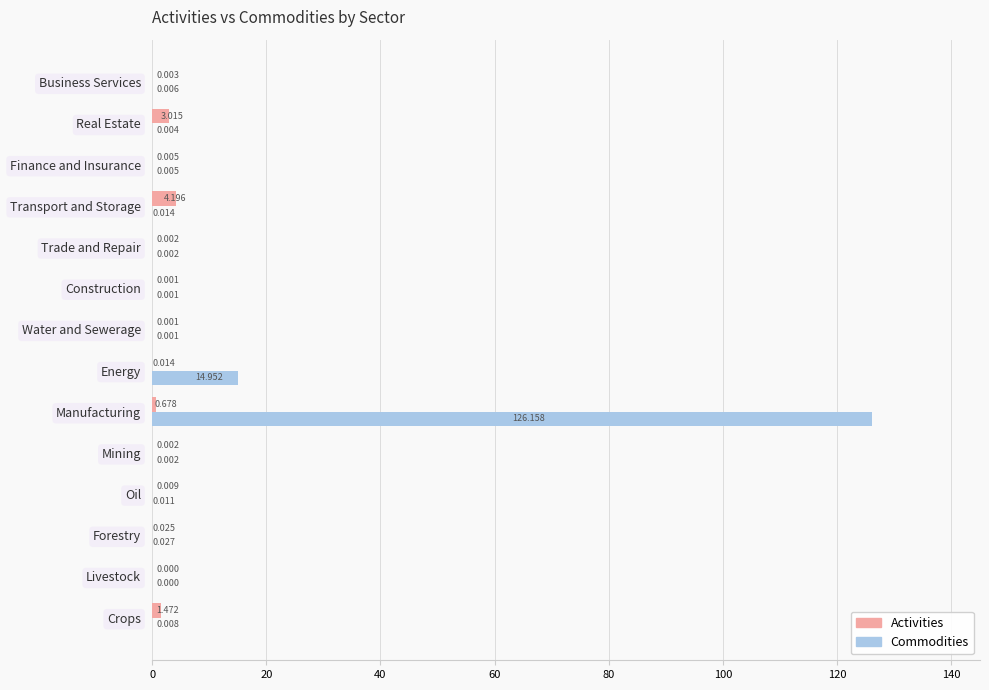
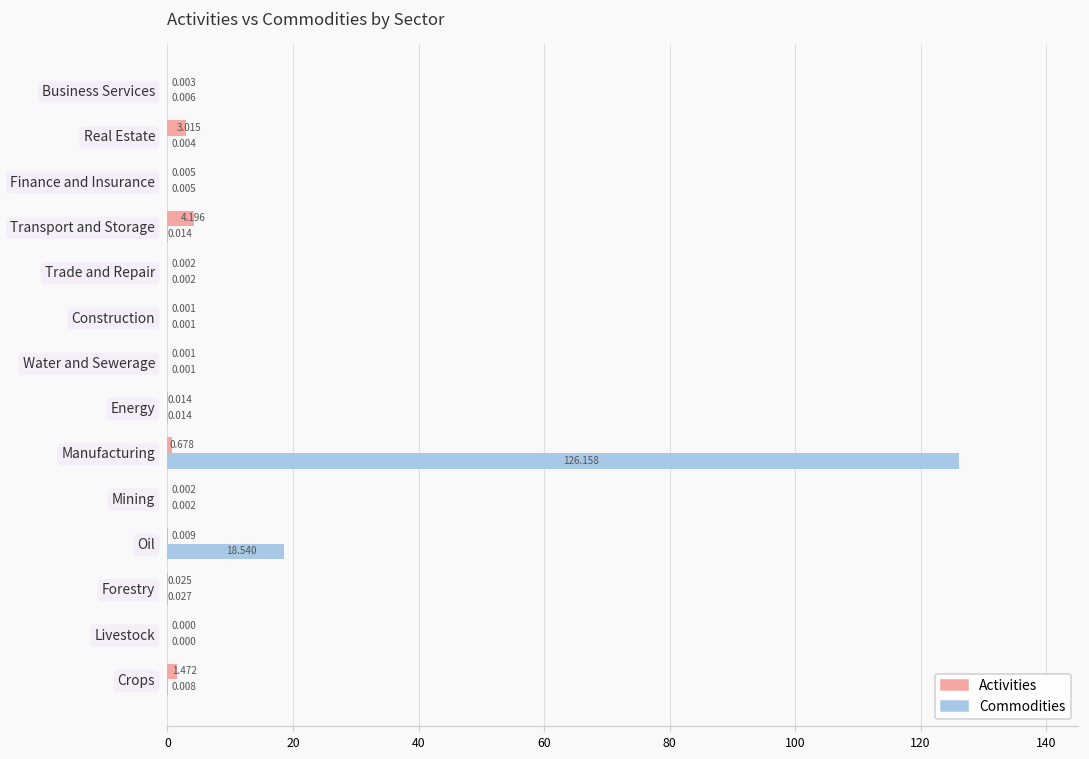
Commodities, Energy: 14.952 -> 0.014
Commodities, Oil: 0.011 -> 18.540
